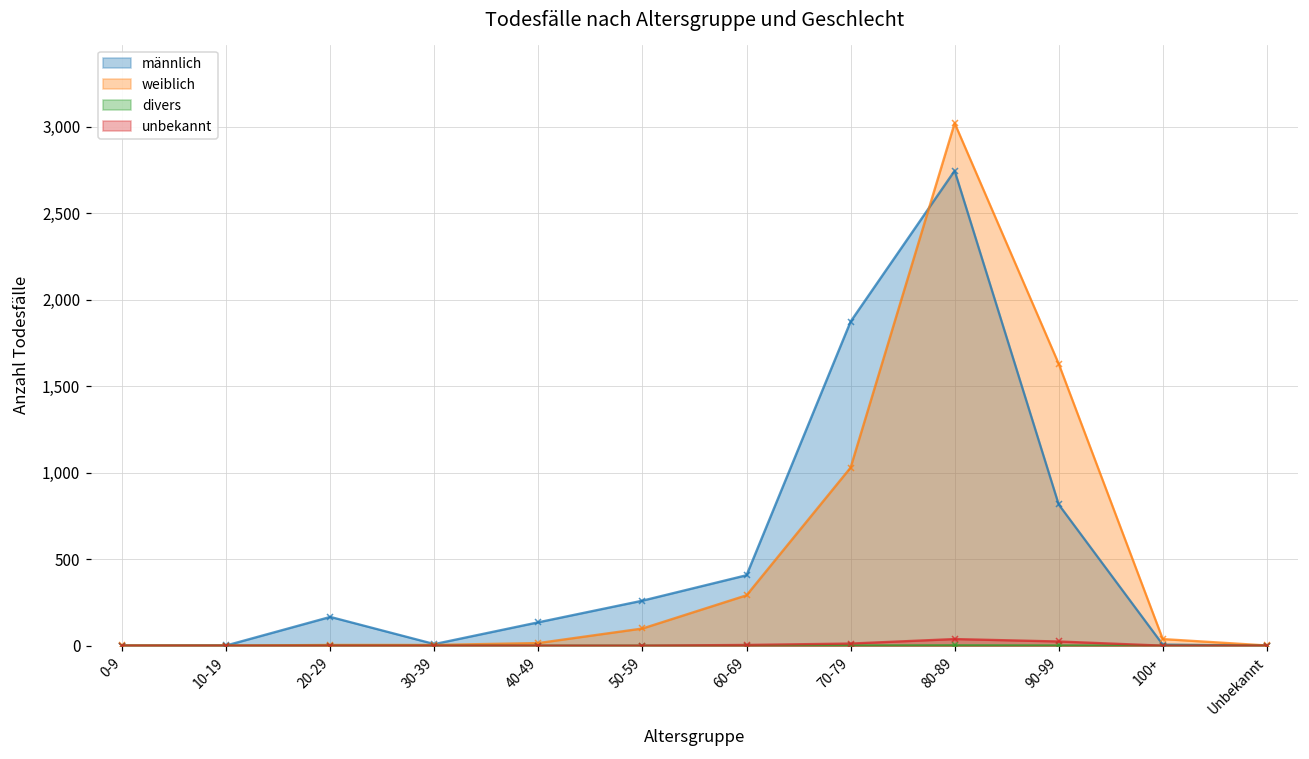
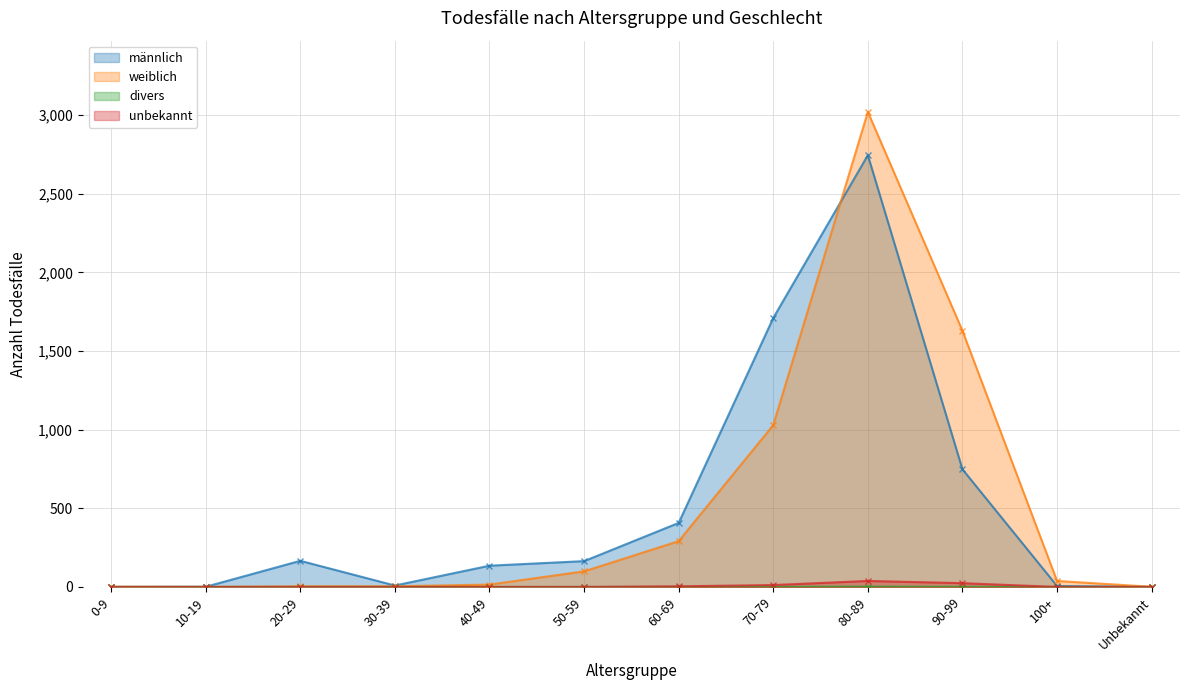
männlich, 50-59: 260 -> 160
männlich, 70-79: 1,870 -> 1,710
männlich, 90-99: 820 -> 750
